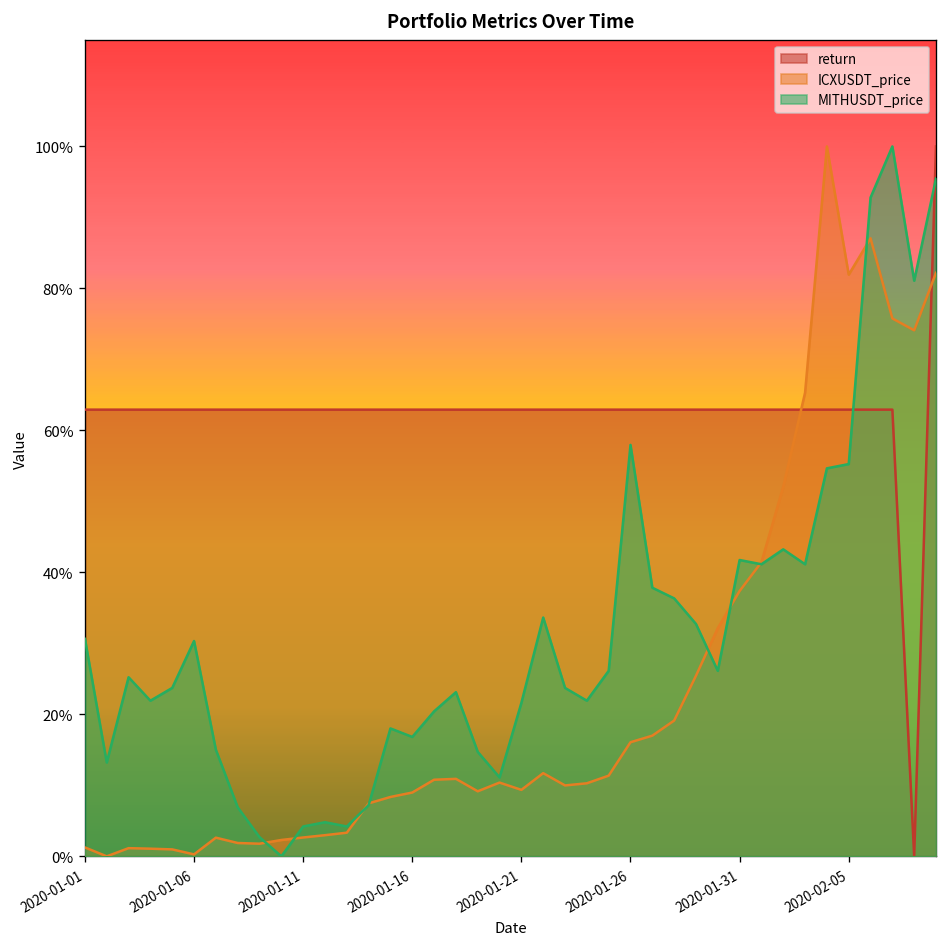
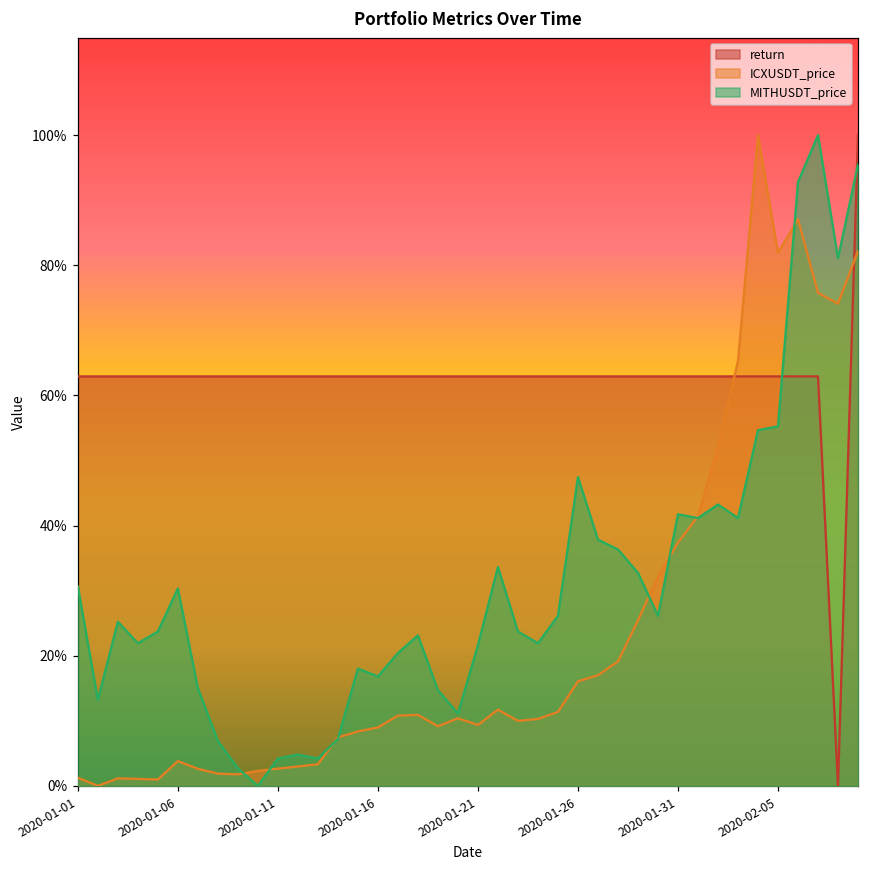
ICXUSDT_price, 2020-01-06: 0% -> 4%
MITHUSDT_price, 2020-01-26: 58% -> 47%
